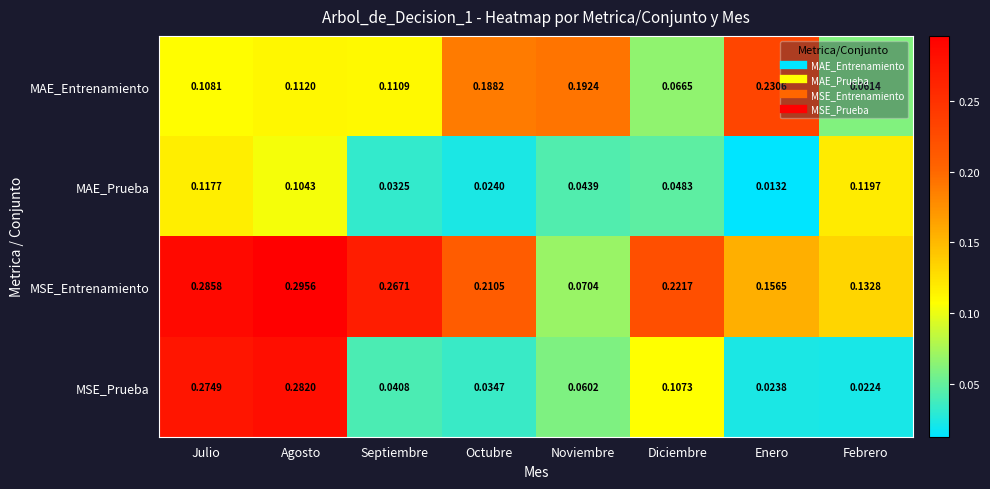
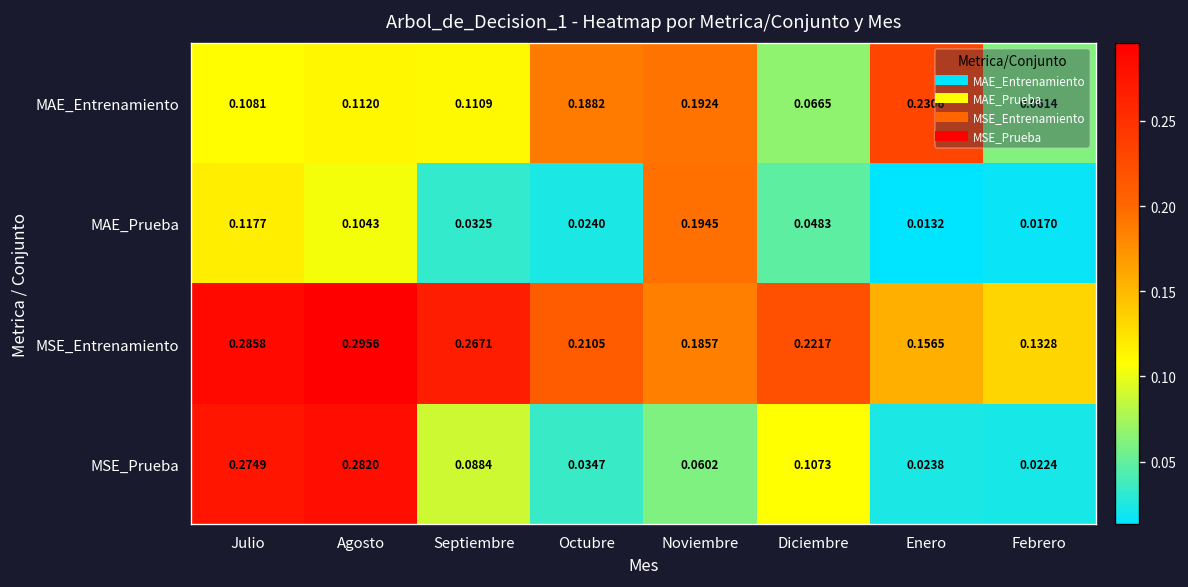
MAE_Prueba, Noviembre: 0.0439 -> 0.1945
MAE_Prueba, Febrero: 0.1197 -> 0.0170
MSE_Entrenamiento, Noviembre: 0.0704 -> 0.1857
MSE_Prueba, Septiembre: 0.0408 -> 0.0884
